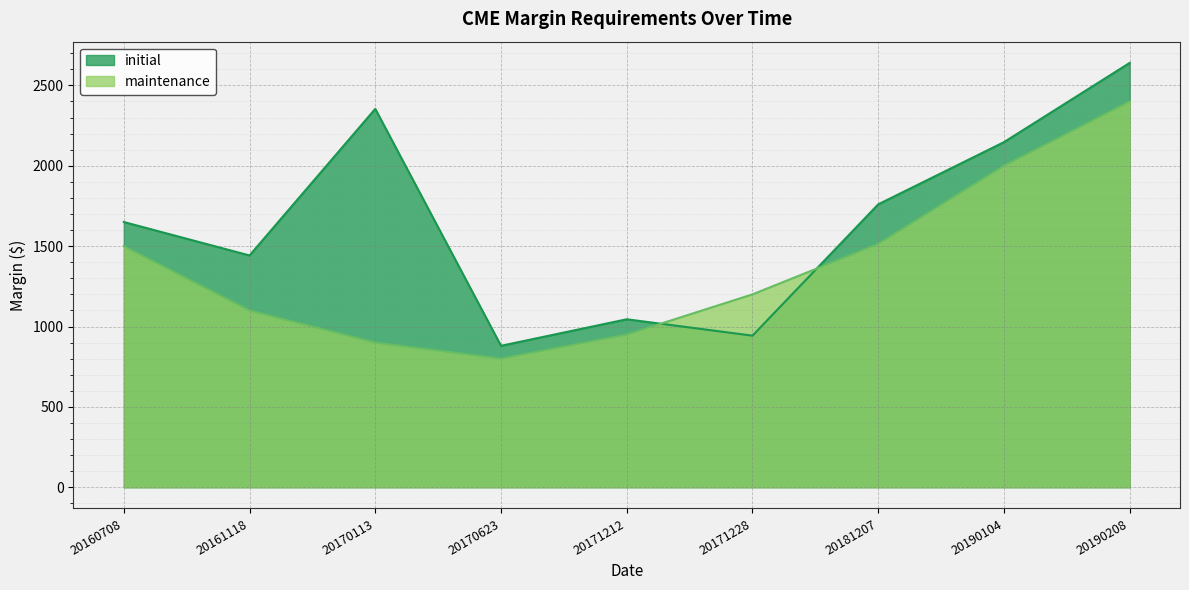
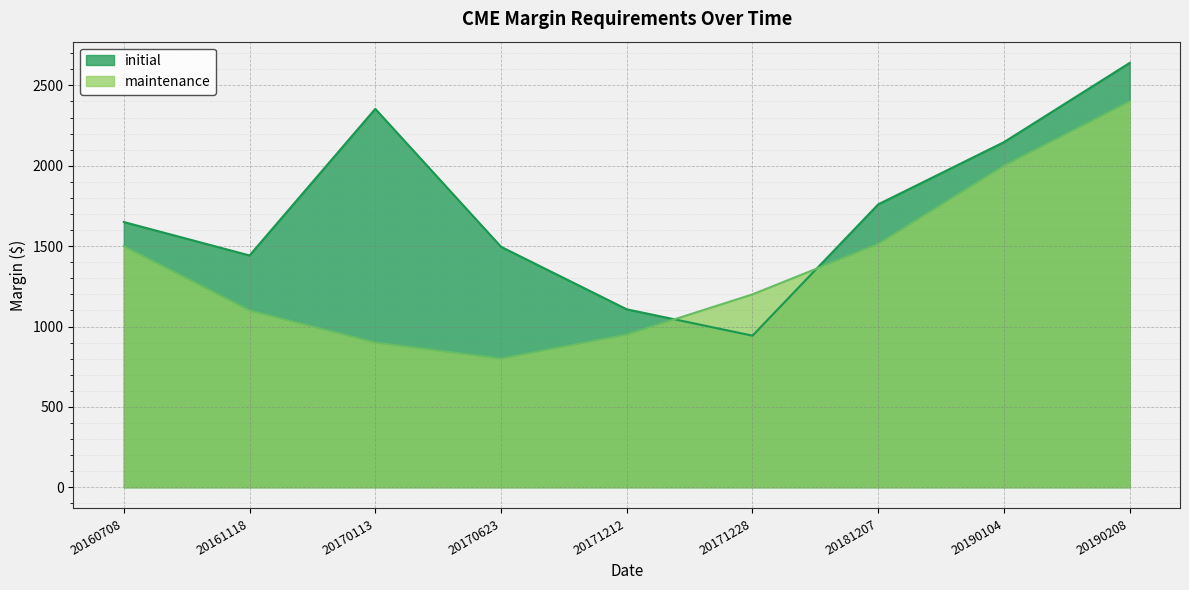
initial, 20170623: 880 -> 1500
initial, 20171212: 1050 -> 1110
